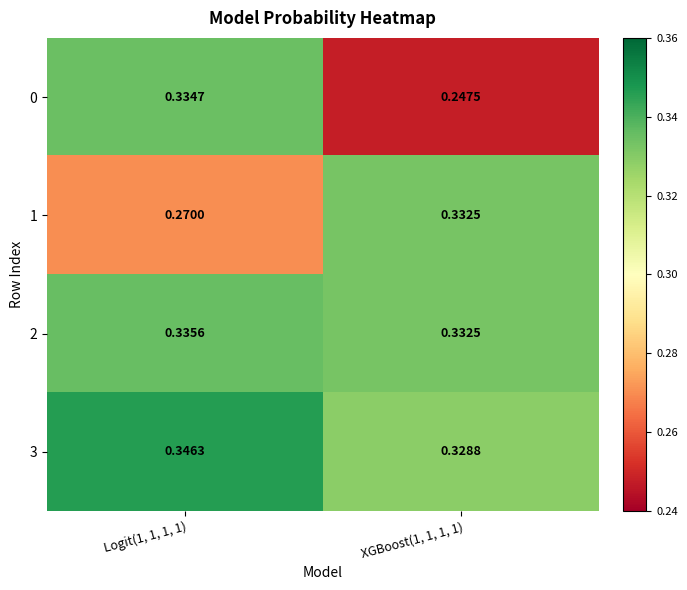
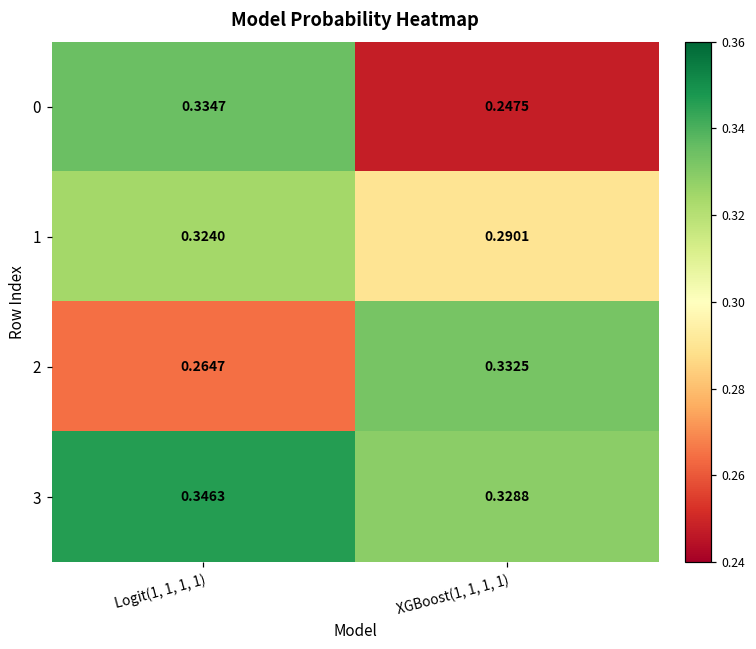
1, Logit(1, 1, 1, 1): 0.2700 -> 0.3240
1, XGBoost(1, 1, 1, 1): 0.3325 -> 0.2901
2, Logit(1, 1, 1, 1): 0.3356 -> 0.2647
